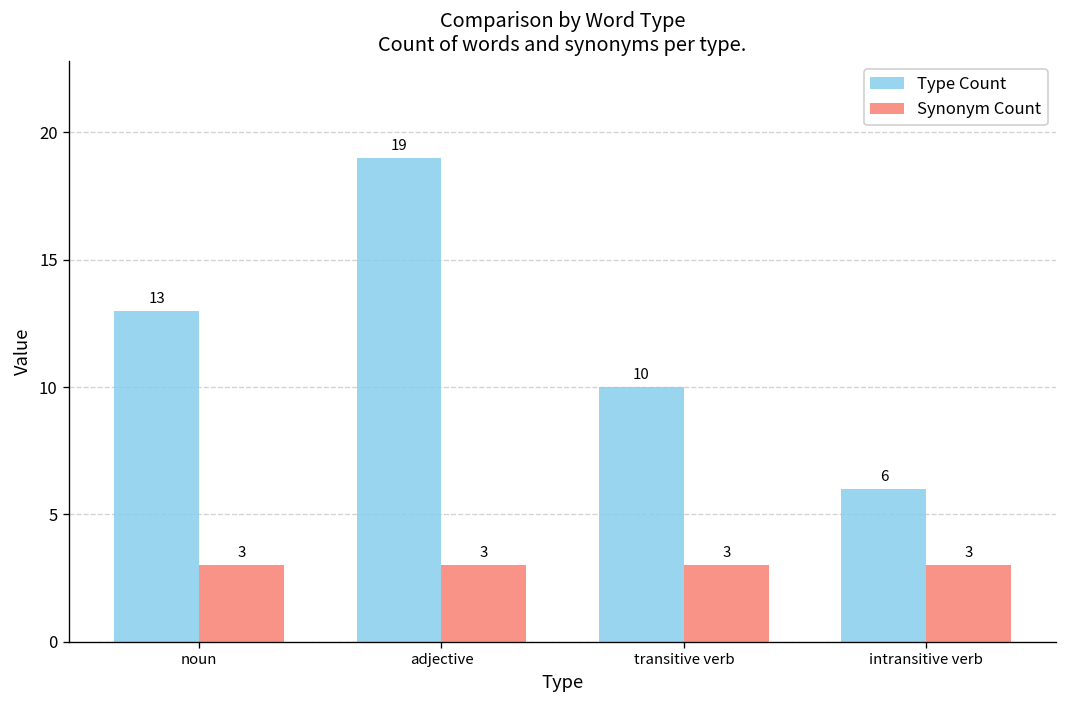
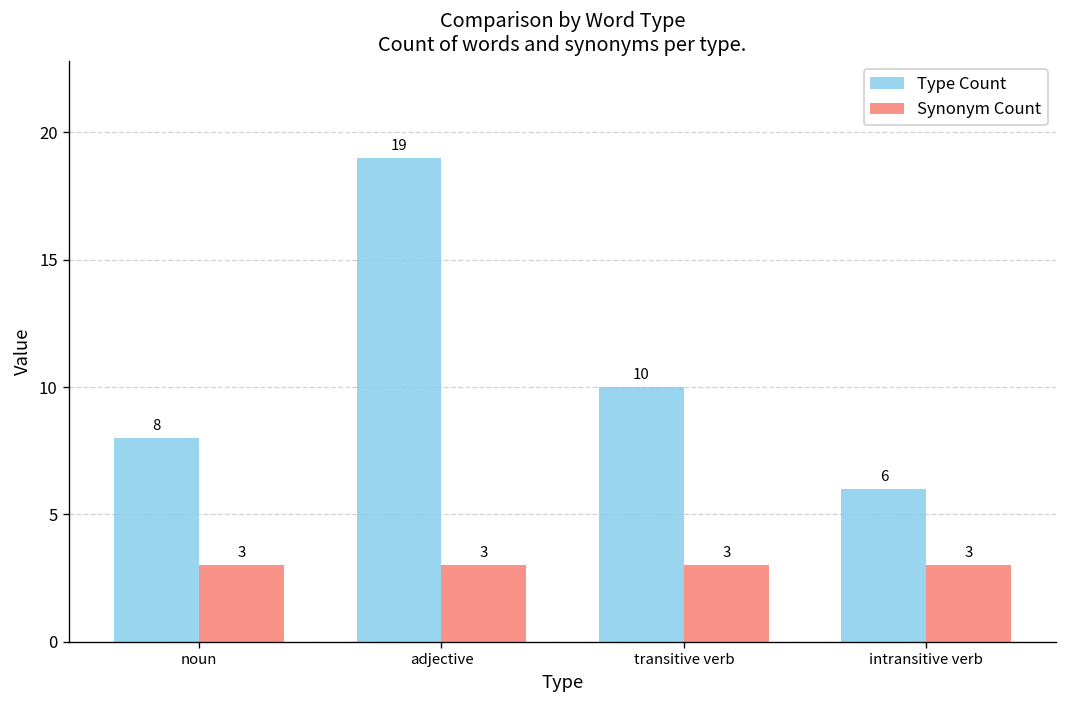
Type Count, noun: 13 -> 8
